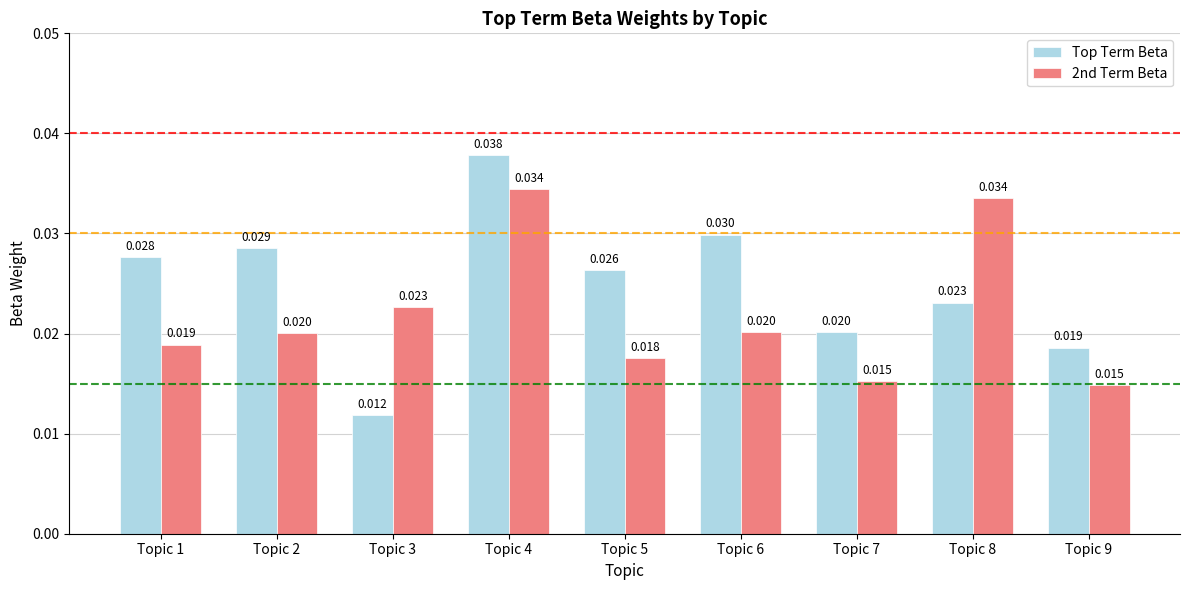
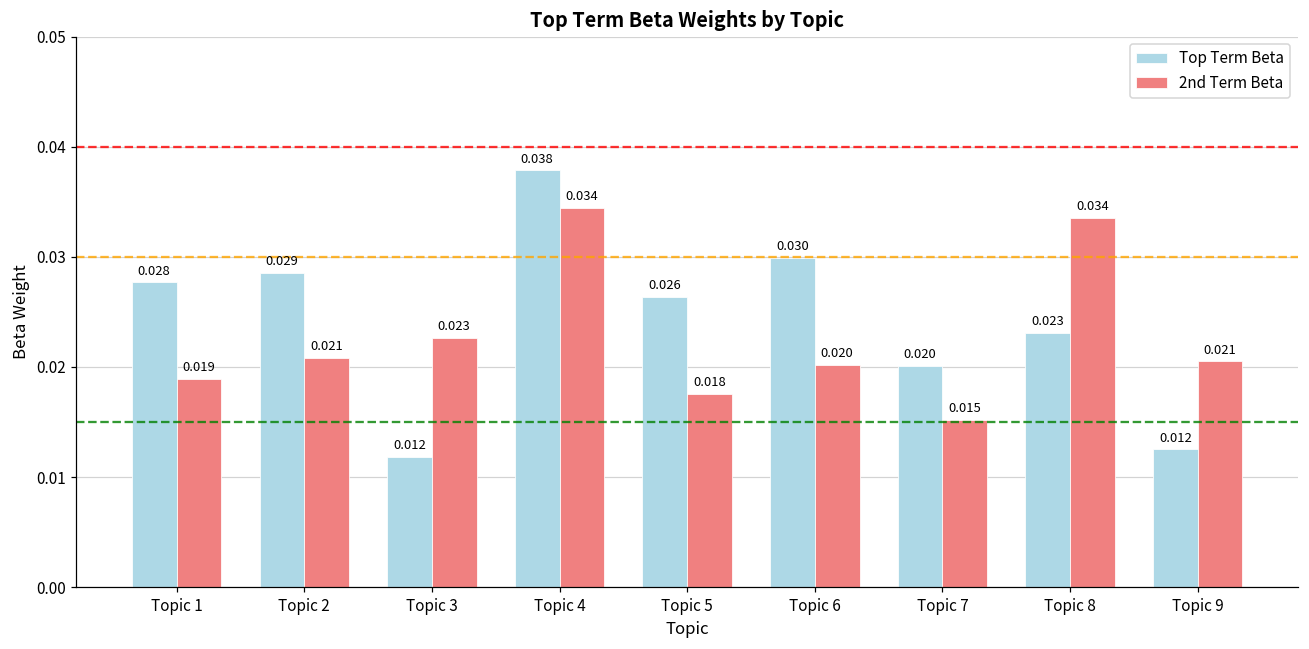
2nd Term Beta, Topic 2: 0.020 -> 0.021
Top Term Beta, Topic 9: 0.019 -> 0.012
2nd Term Beta, Topic 9: 0.015 -> 0.021
